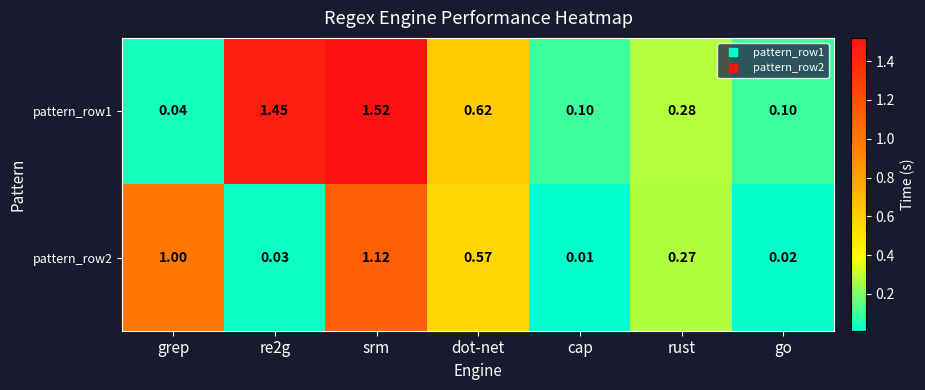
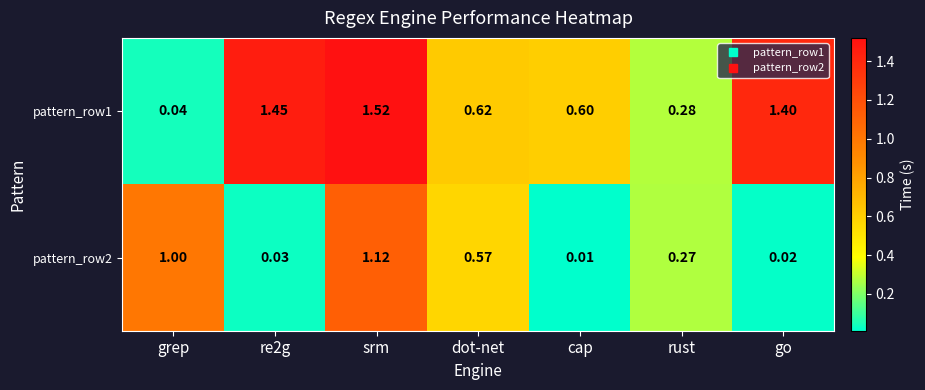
pattern_row1, cap: 0.10 -> 0.60
pattern_row1, go: 0.10 -> 1.40
